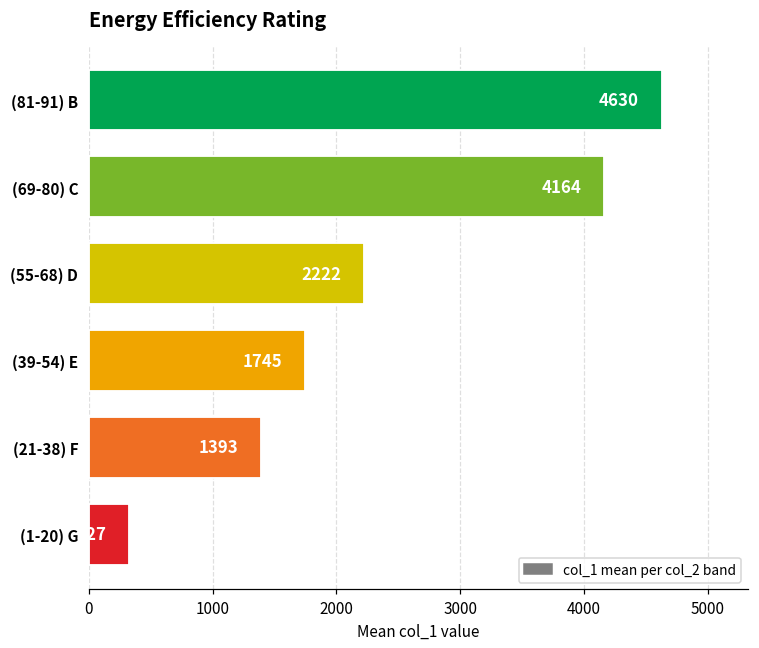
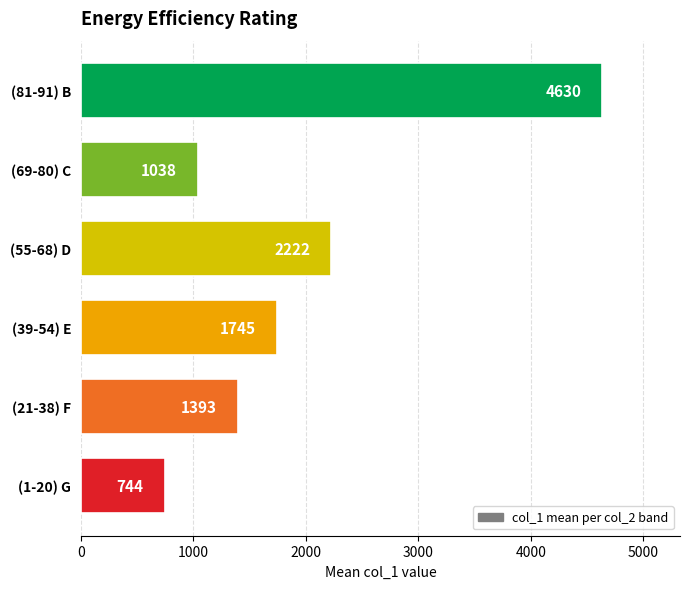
(69-80) C: 4164 -> 1038
(1-20) G: 330 -> 740
